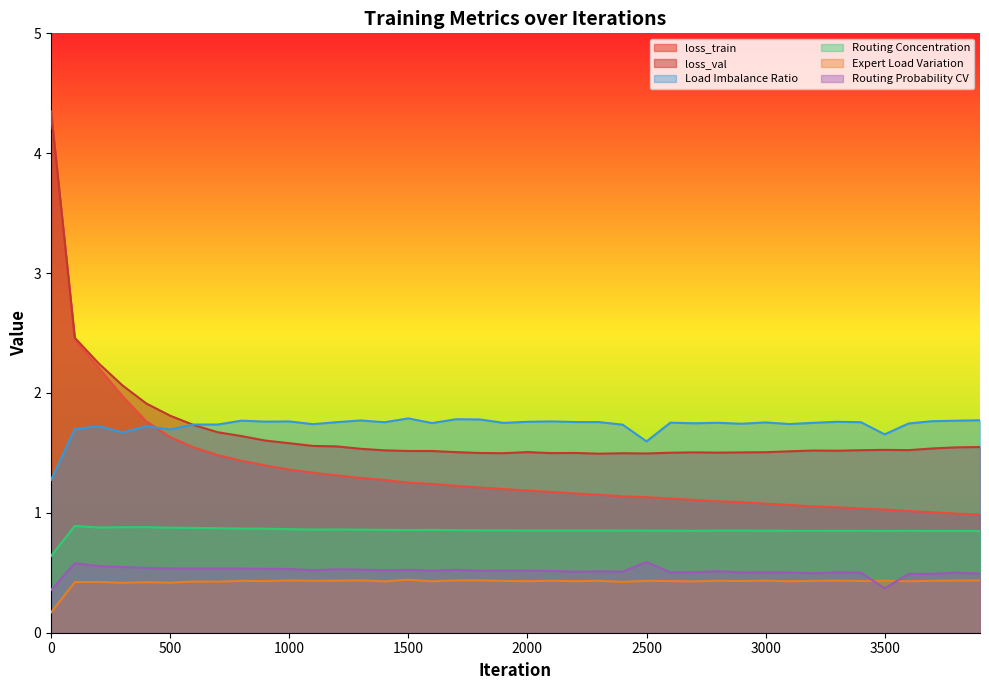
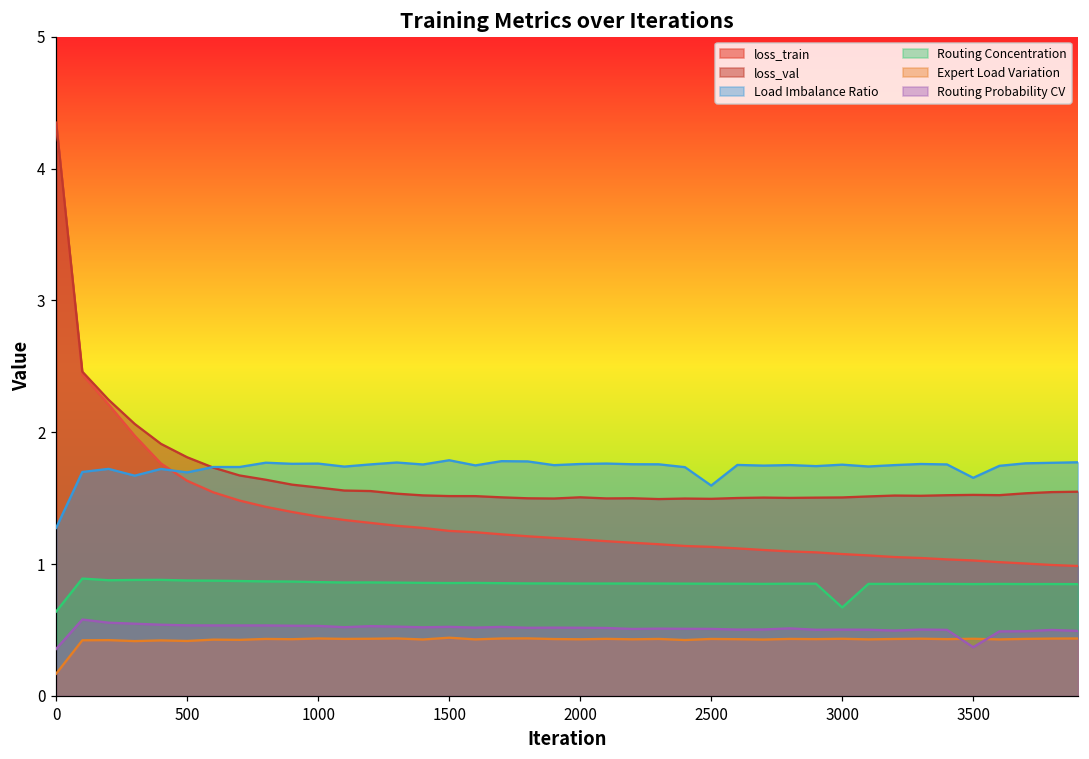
Routing Probability CV, 2500: 0.59 -> 0.51
Routing Concentration, 3000: 0.85 -> 0.67
